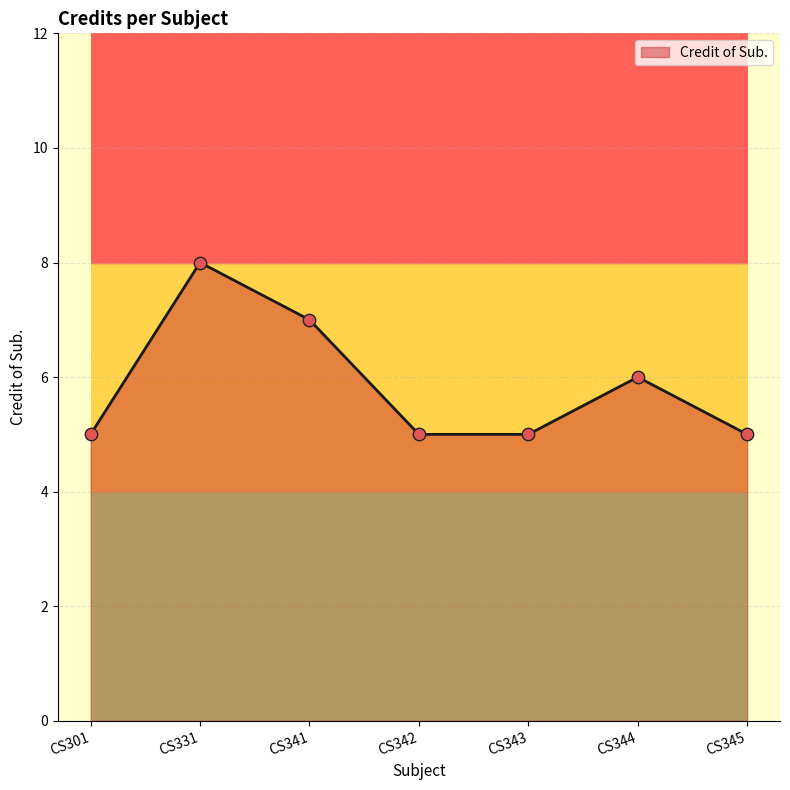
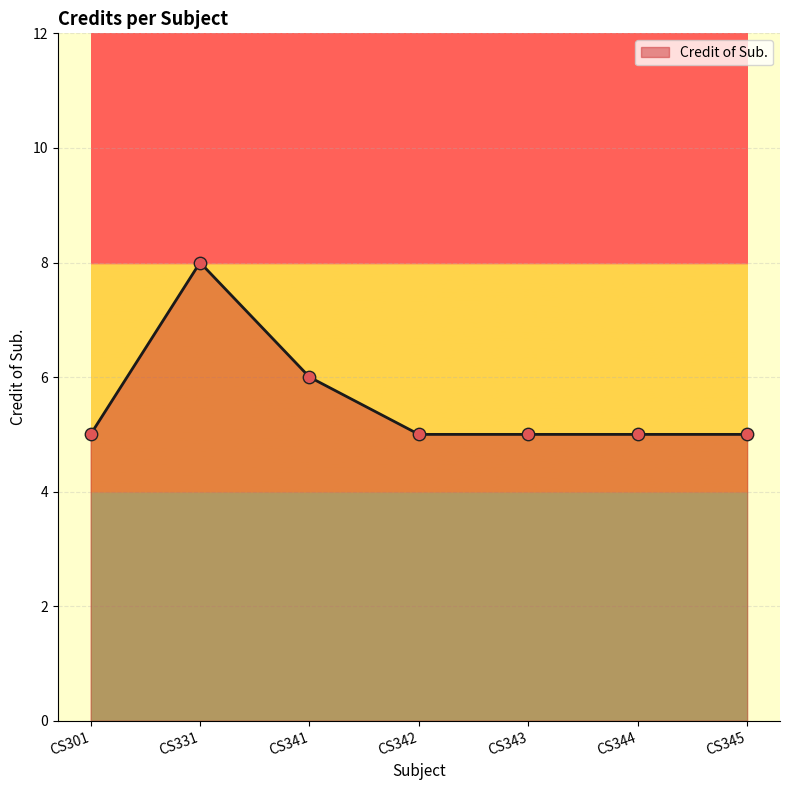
CS341: 7 -> 6
CS344: 6 -> 5
